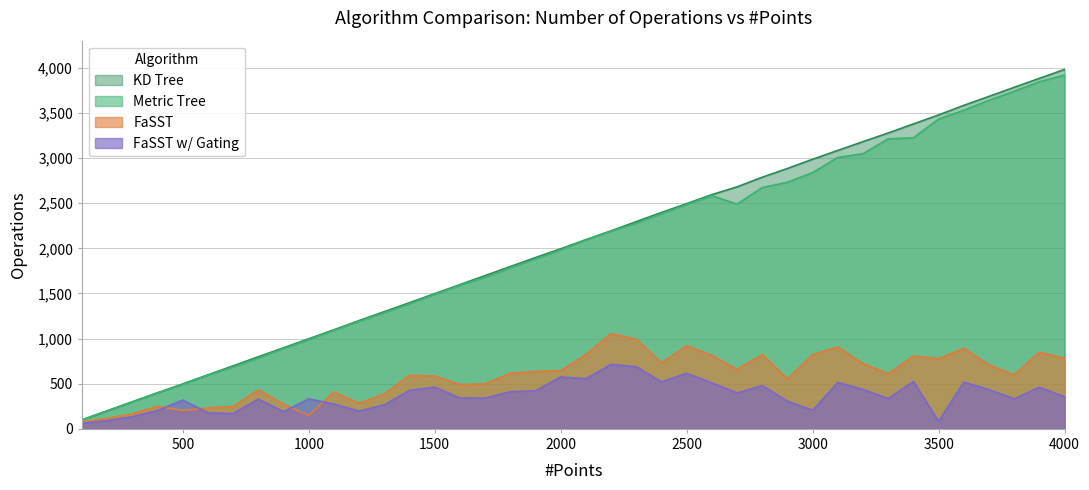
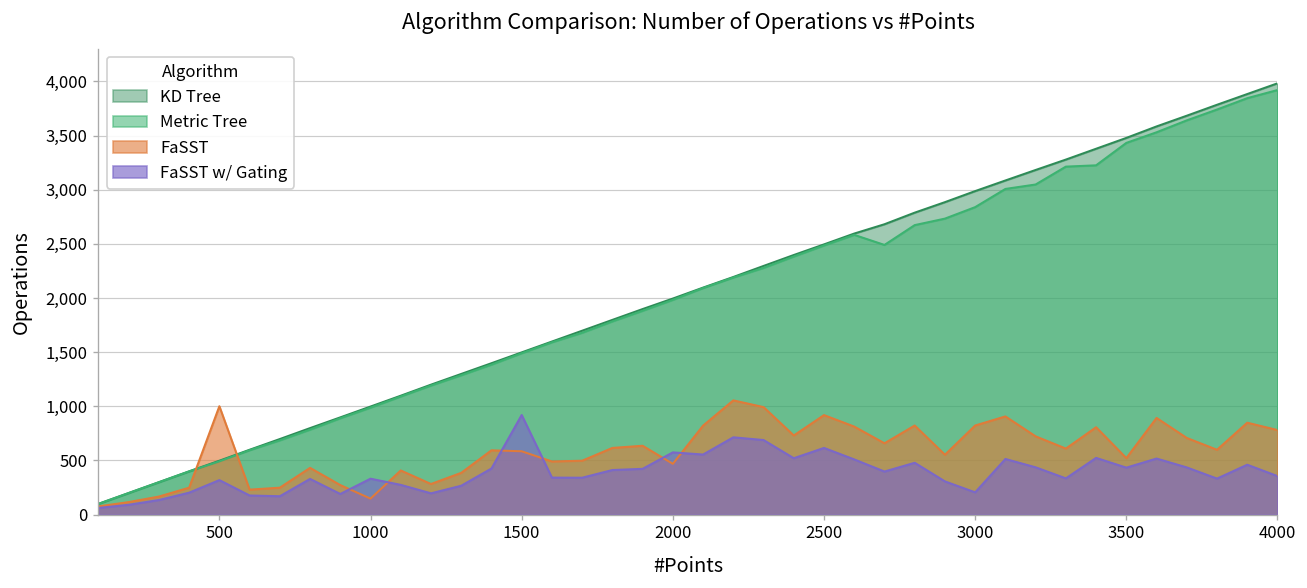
FaSST, 500: 200 -> 1,000
FaSST w/ Gating, 1500: 500 -> 900
FaSST, 2000: 600 -> 500
FaSST, 3500: 800 -> 500
FaSST w/ Gating, 3500: 100 -> 400
